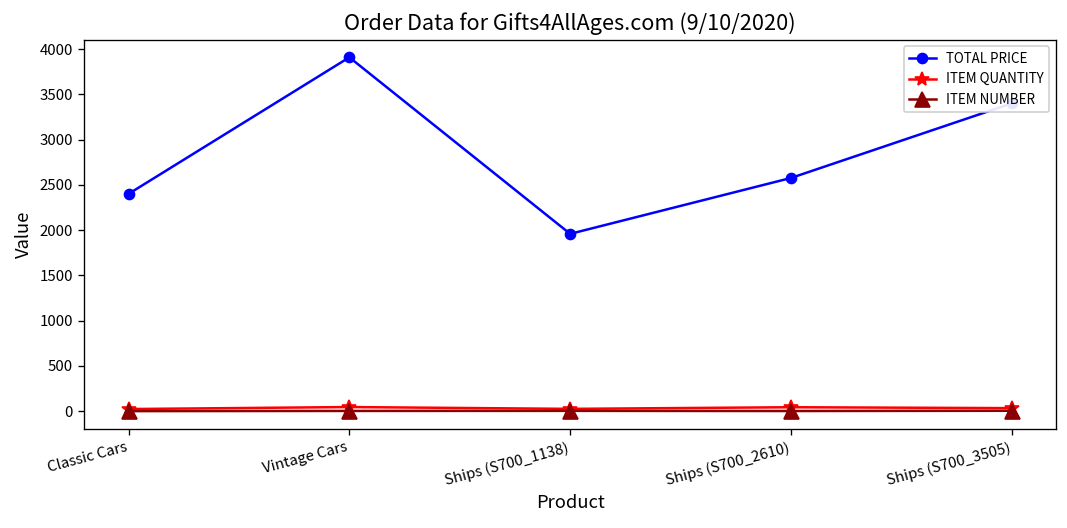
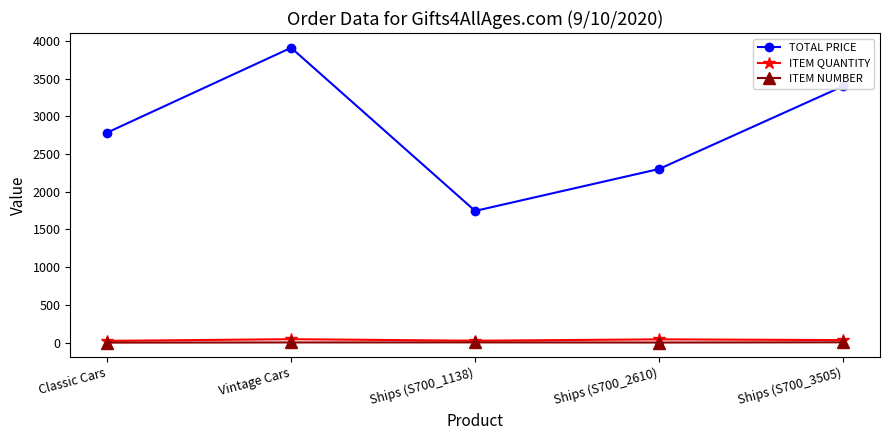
TOTAL PRICE, Classic Cars: 2400 -> 2800
TOTAL PRICE, Ships (S700_1138): 2000 -> 1700
TOTAL PRICE, Ships (S700_2610): 2600 -> 2300
